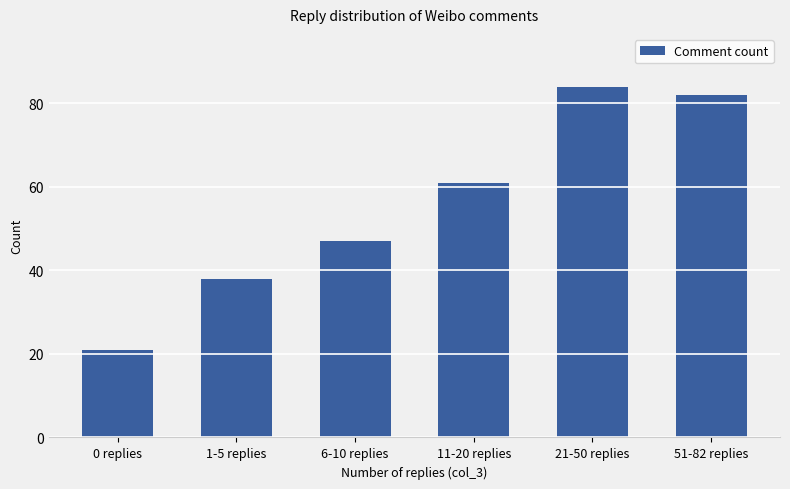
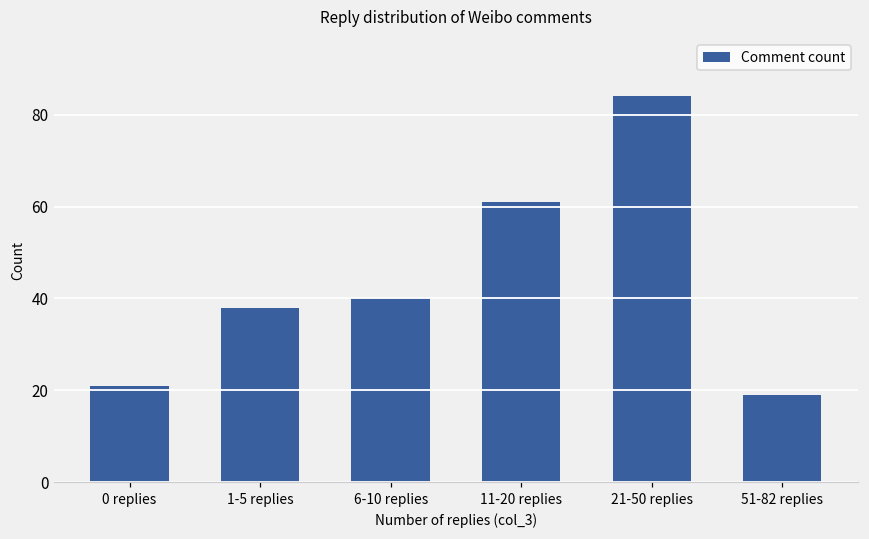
6-10 replies: 47 -> 40
51-82 replies: 82 -> 19
